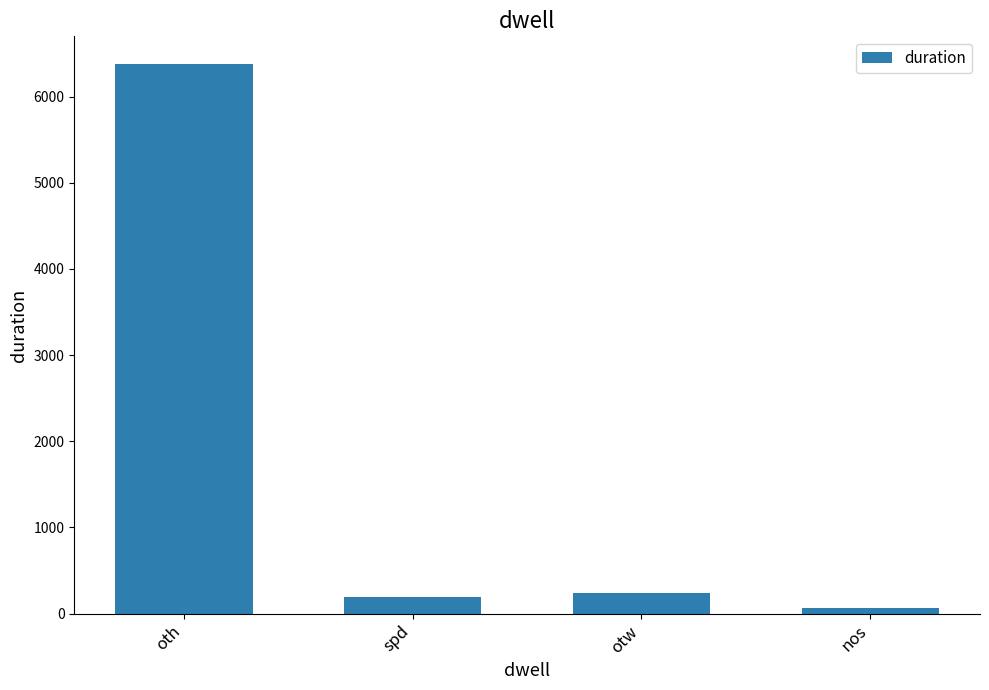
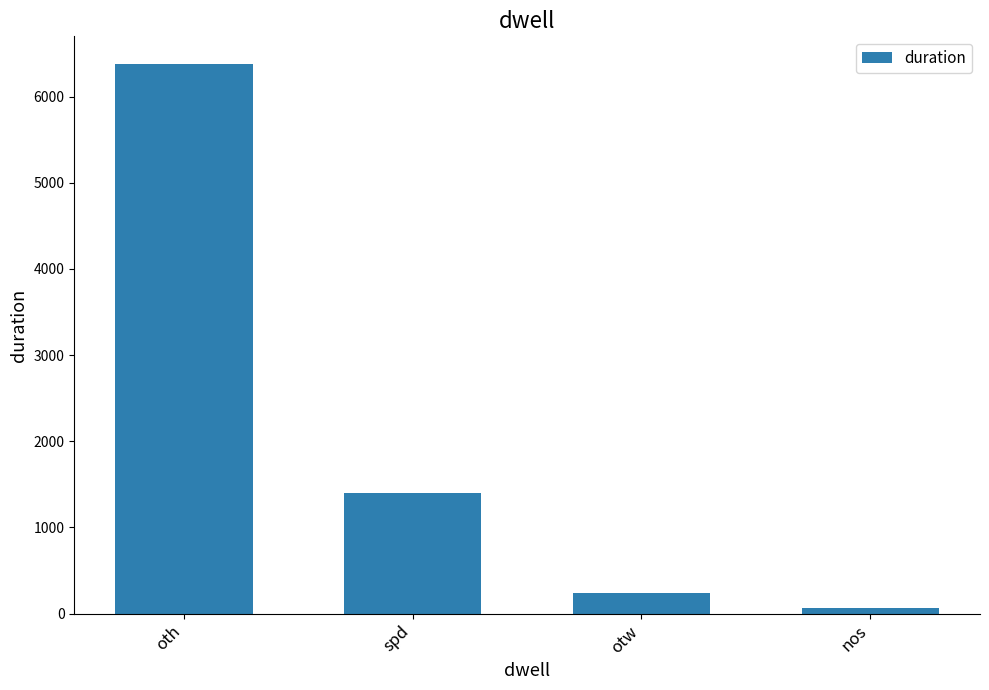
spd: 200 -> 1400
